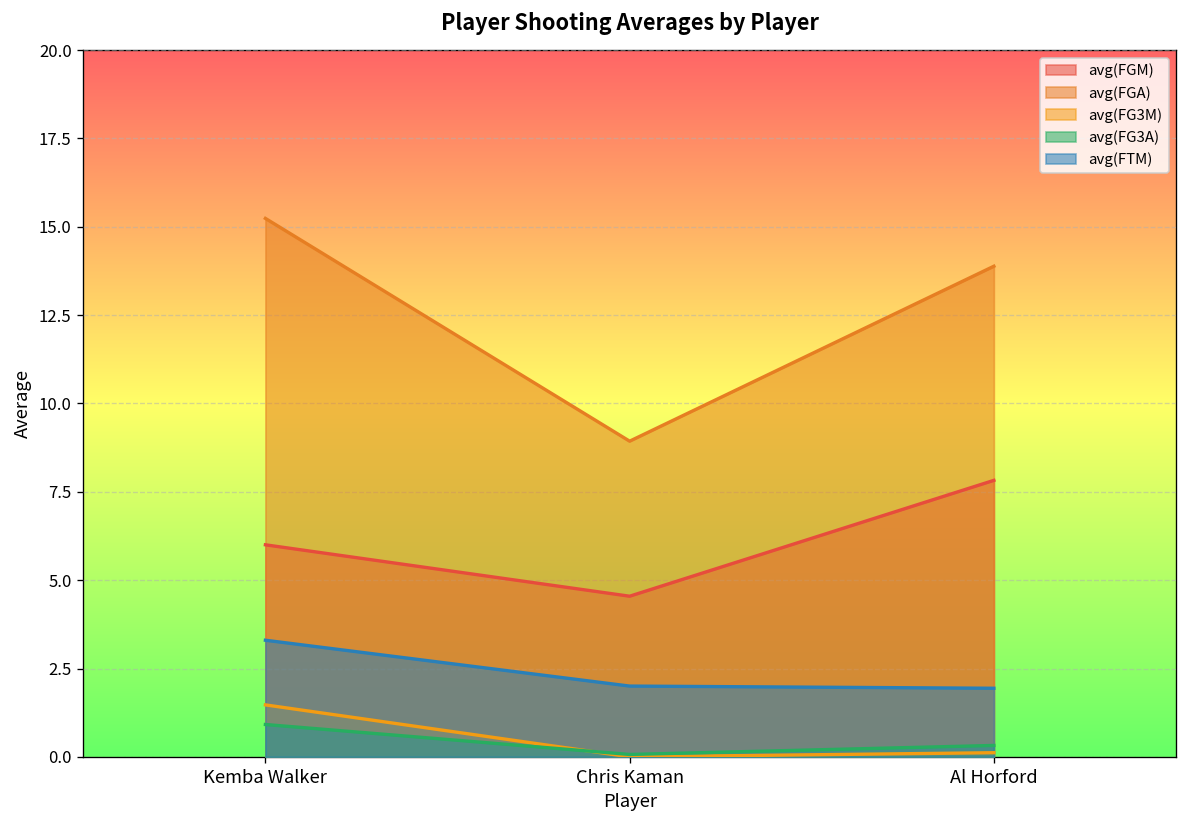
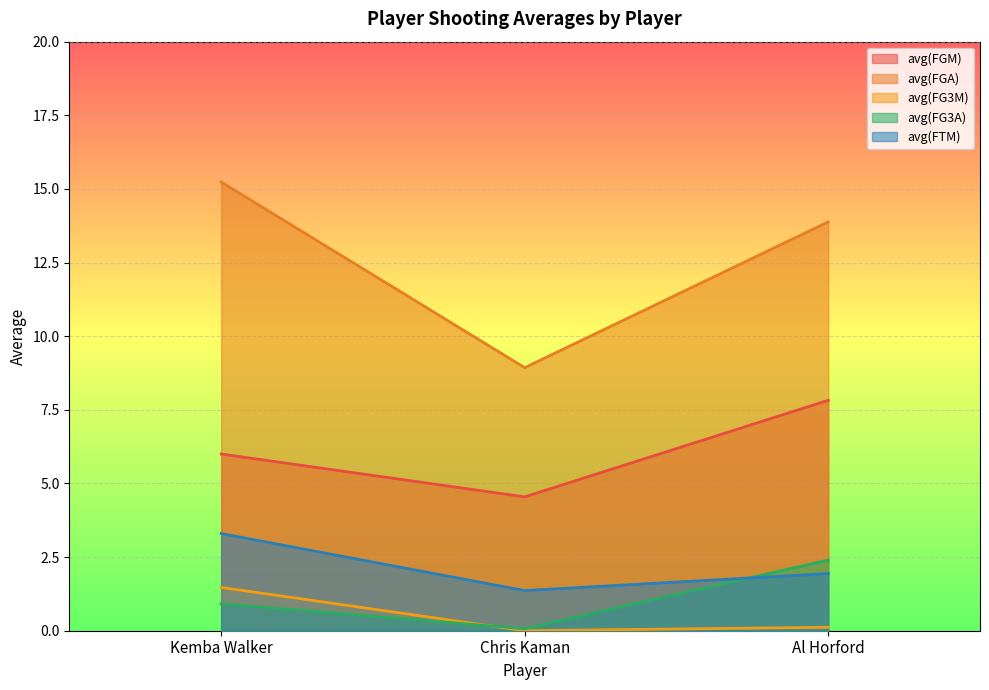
avg(FTM), Chris Kaman: 2.0 -> 1.4
avg(FG3A), Al Horford: 0.3 -> 2.4
